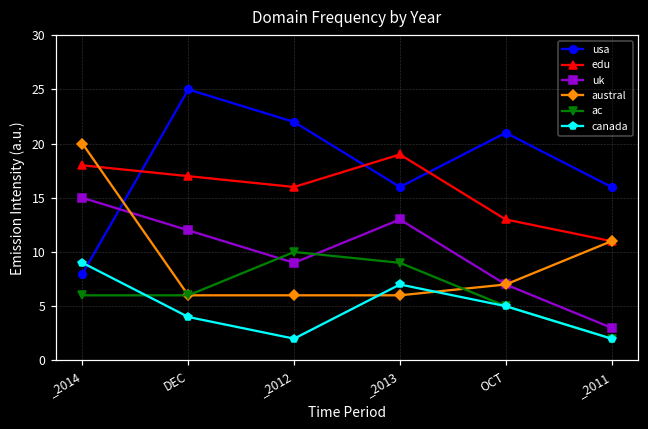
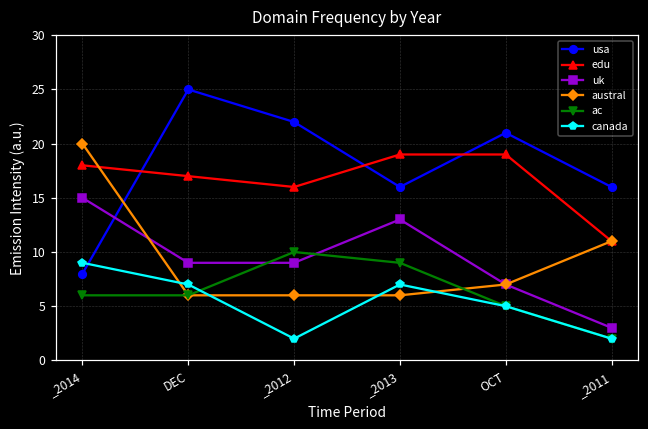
uk, DEC: 12 -> 9
canada, DEC: 4 -> 7
edu, OCT: 13 -> 19
